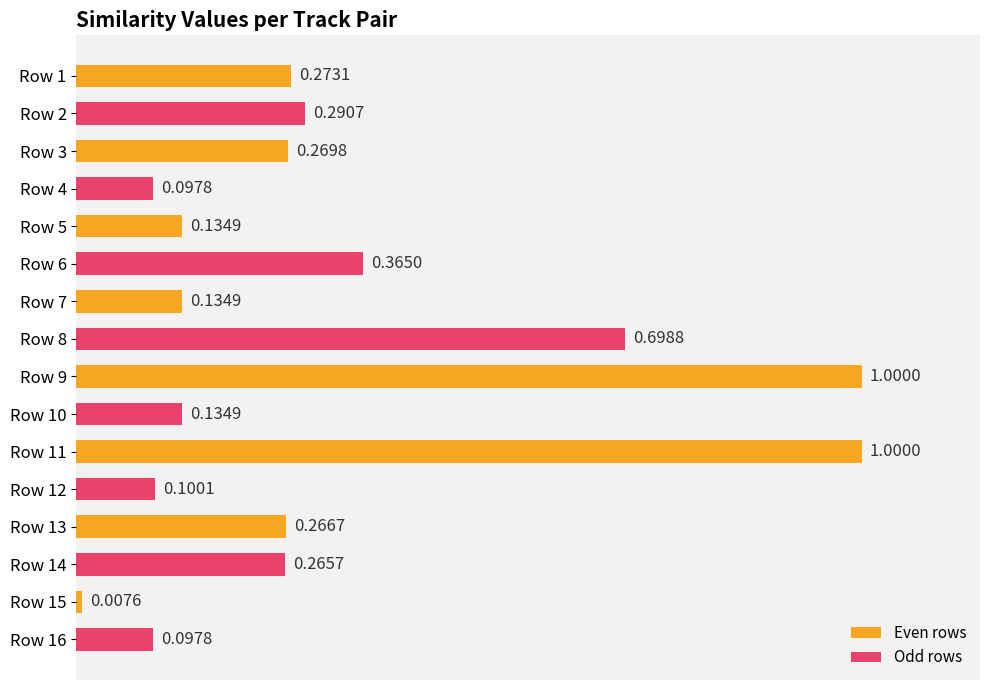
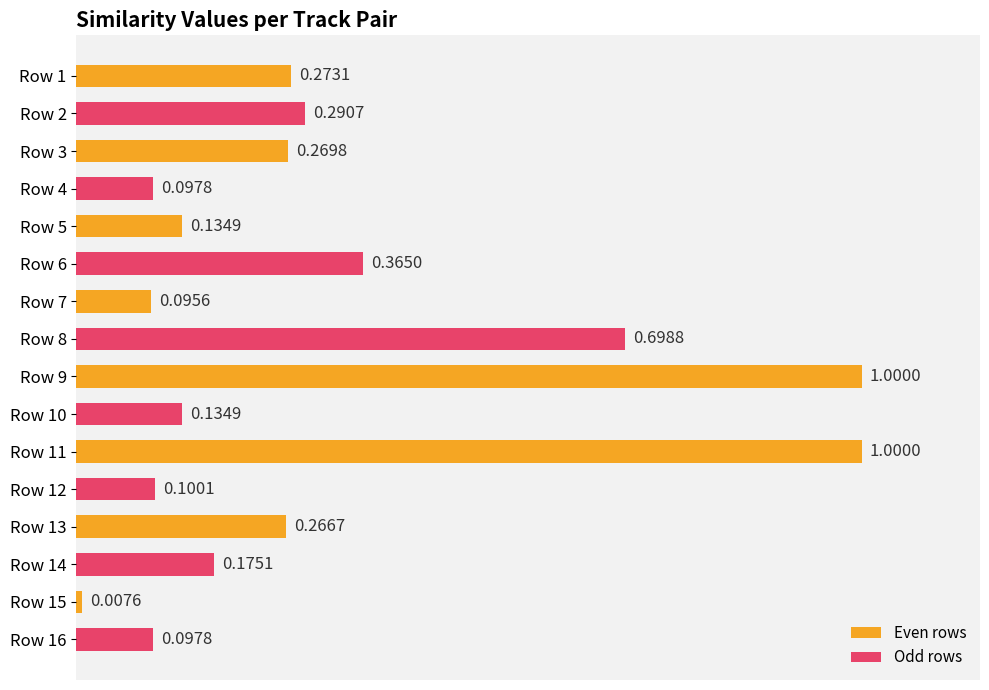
Row 7: 0.1349 -> 0.0956
Row 14: 0.2657 -> 0.1751
